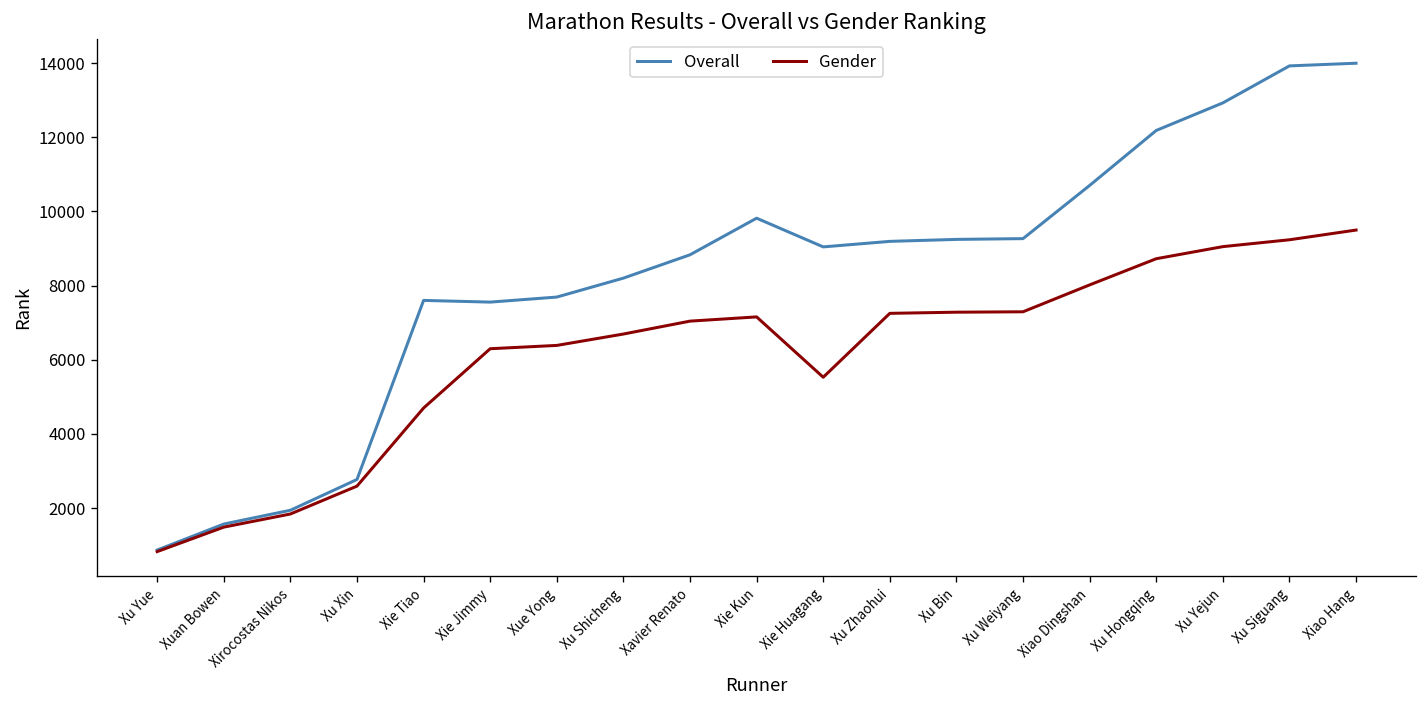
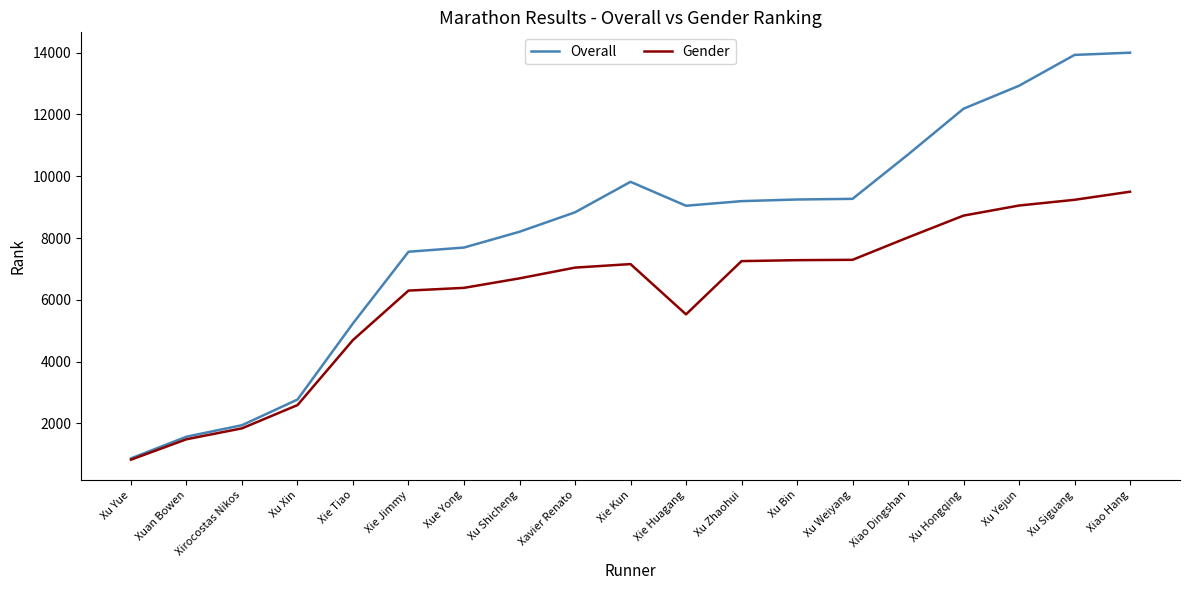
Overall, Xie Tiao: 7600 -> 5200
